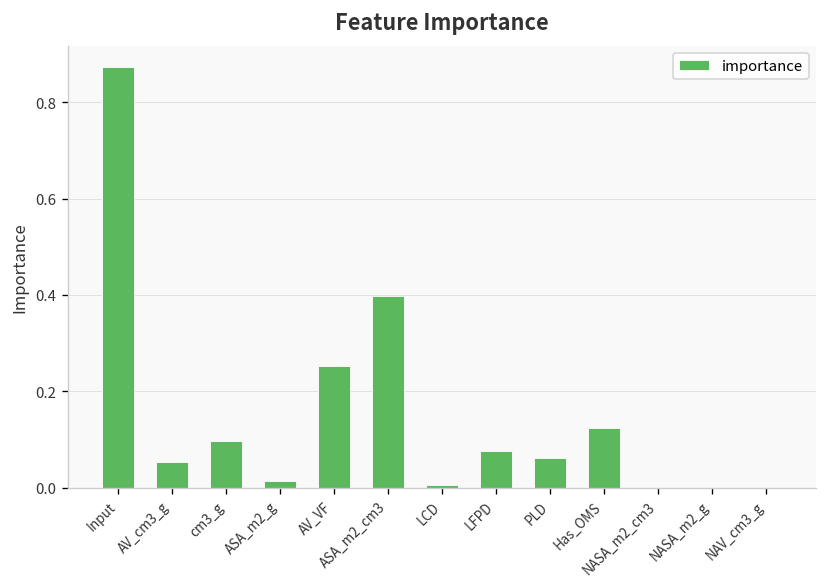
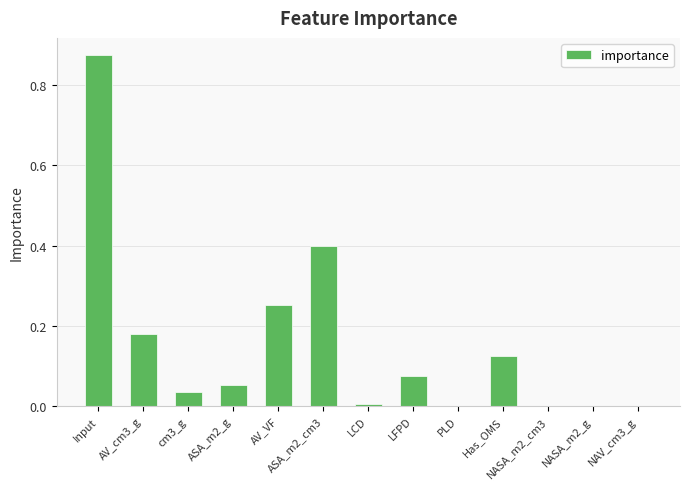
AV_cm3_g: 0.05 -> 0.18
cm3_g: 0.10 -> 0.04
ASA_m2_g: 0.01 -> 0.05
PLD: 0.06 -> 0.00
